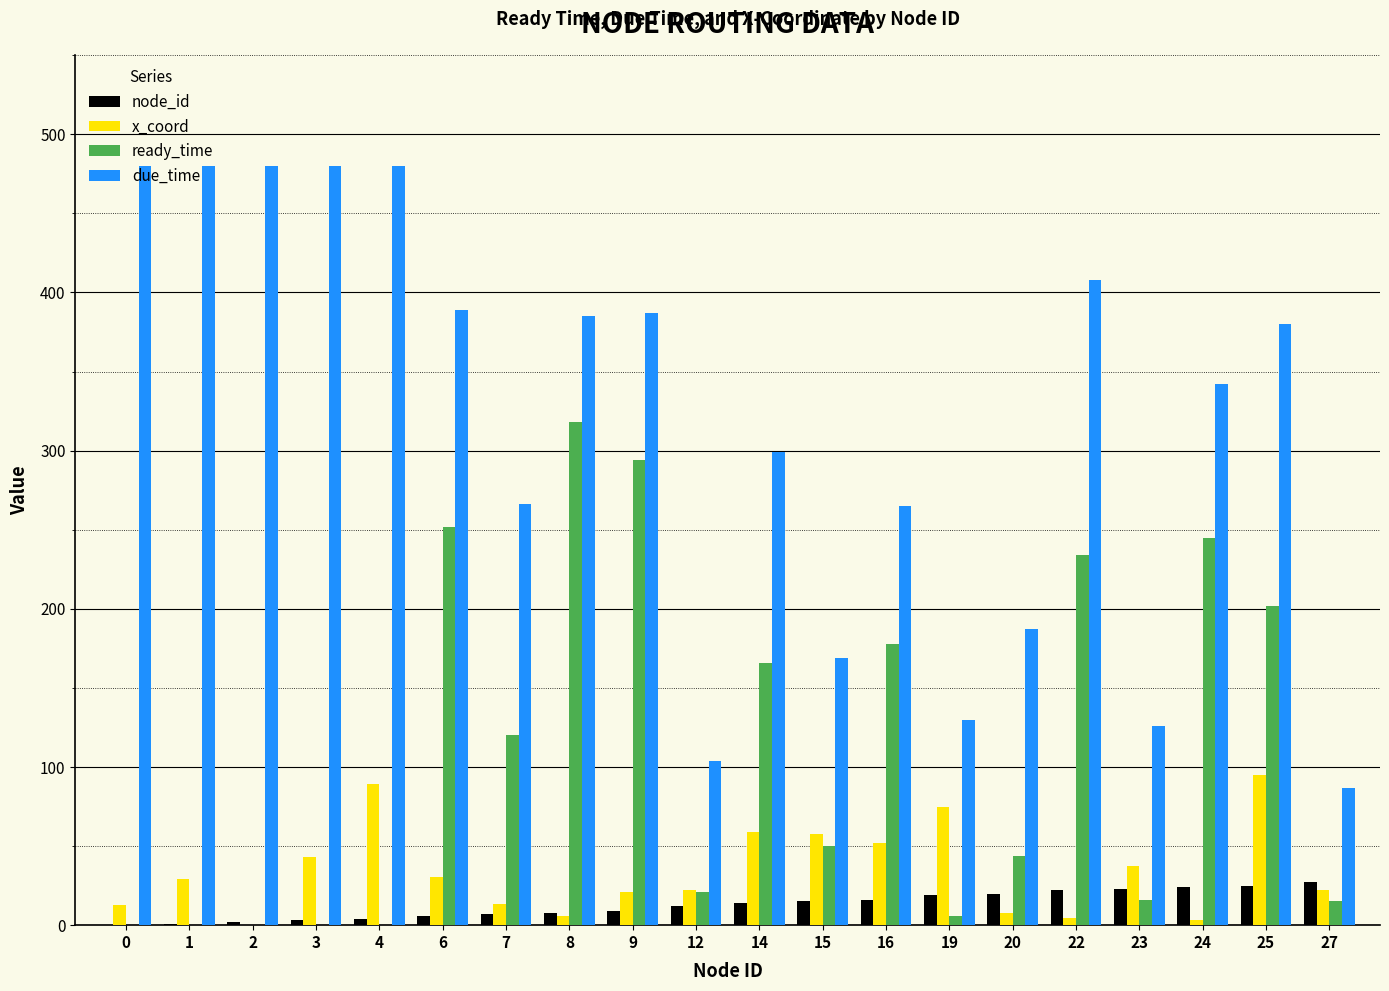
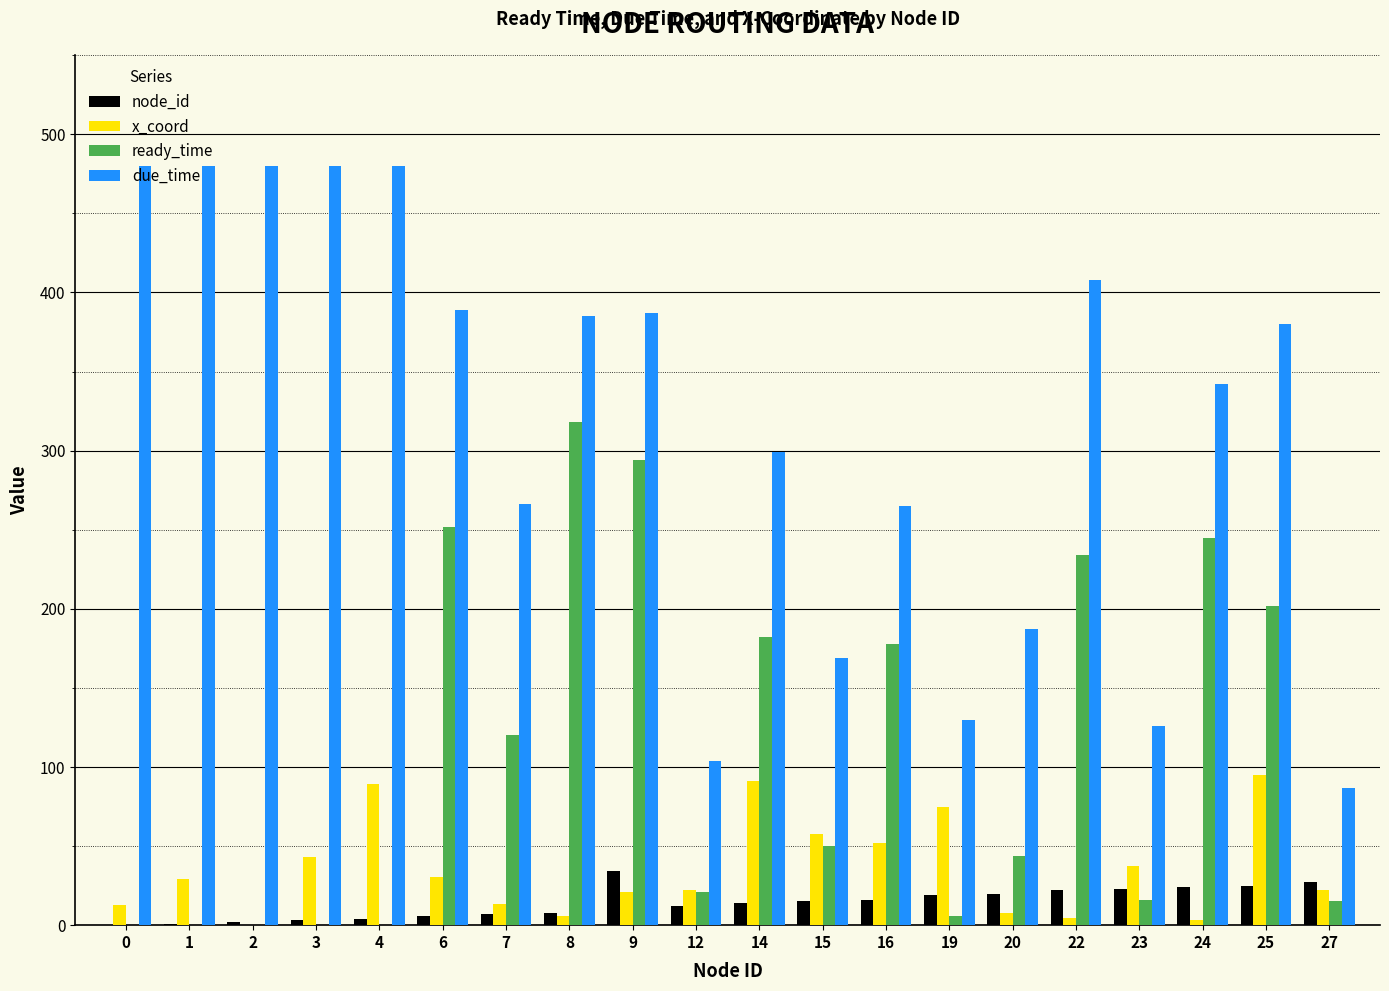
node_id, 9: 9 -> 34
x_coord, 14: 59 -> 91
ready_time, 14: 166 -> 182
